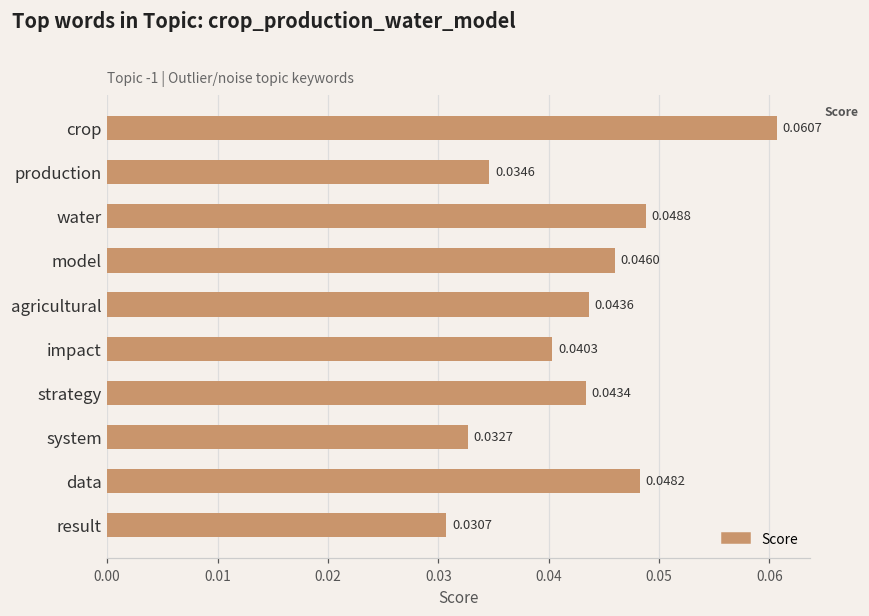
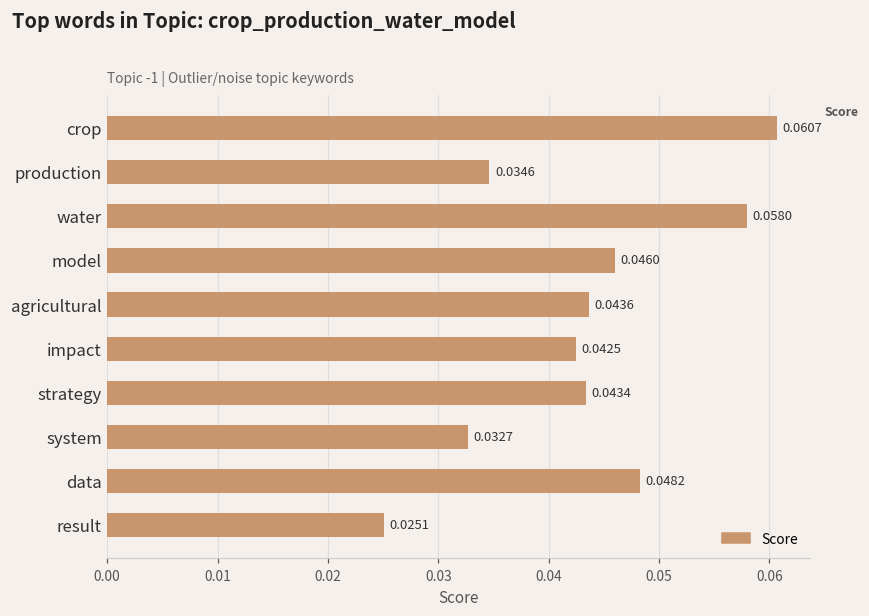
water: 0.0488 -> 0.0580
impact: 0.0403 -> 0.0425
result: 0.0307 -> 0.0251
